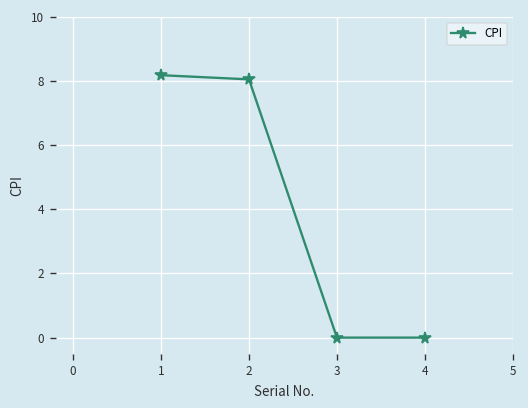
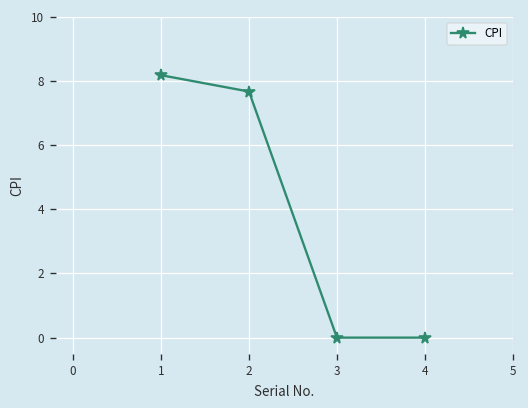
2: 8.1 -> 7.7
